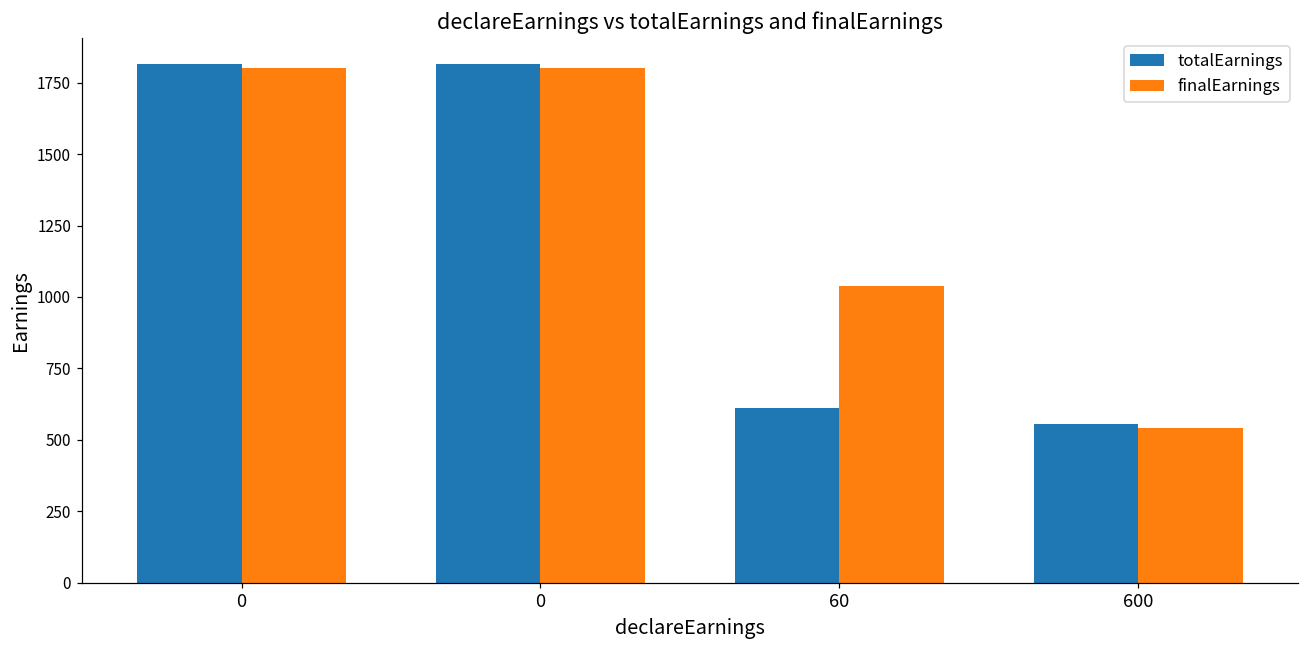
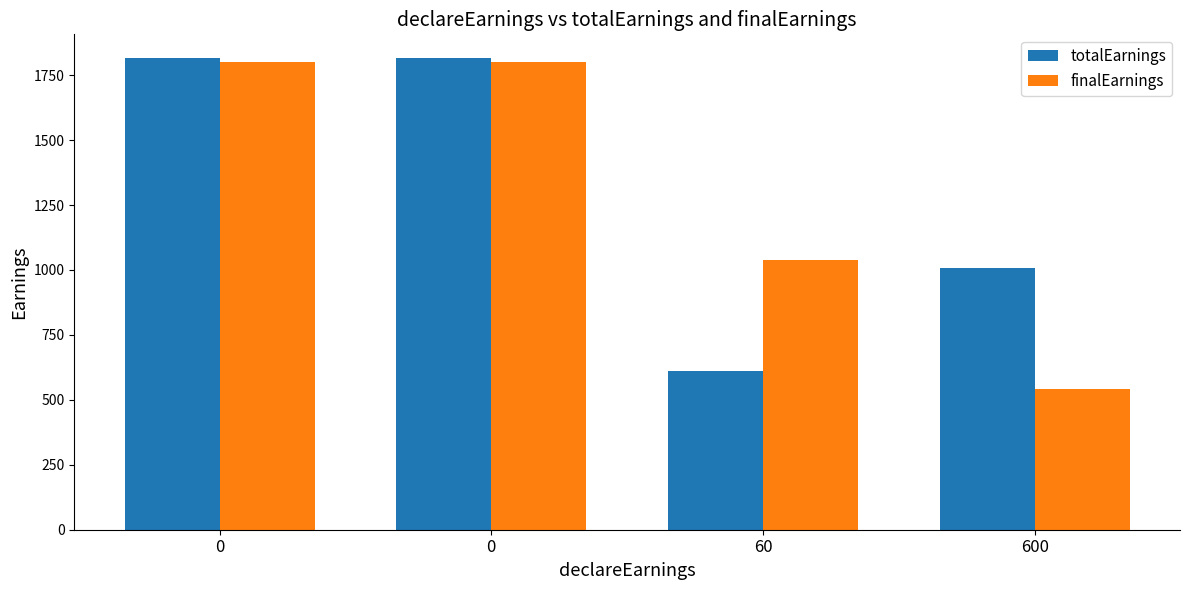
totalEarnings, 600: 560 -> 1010
